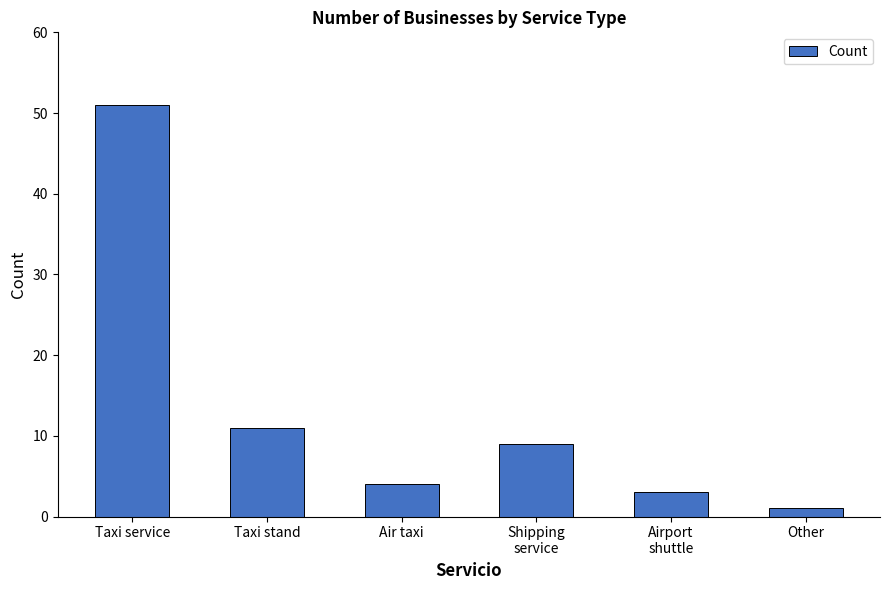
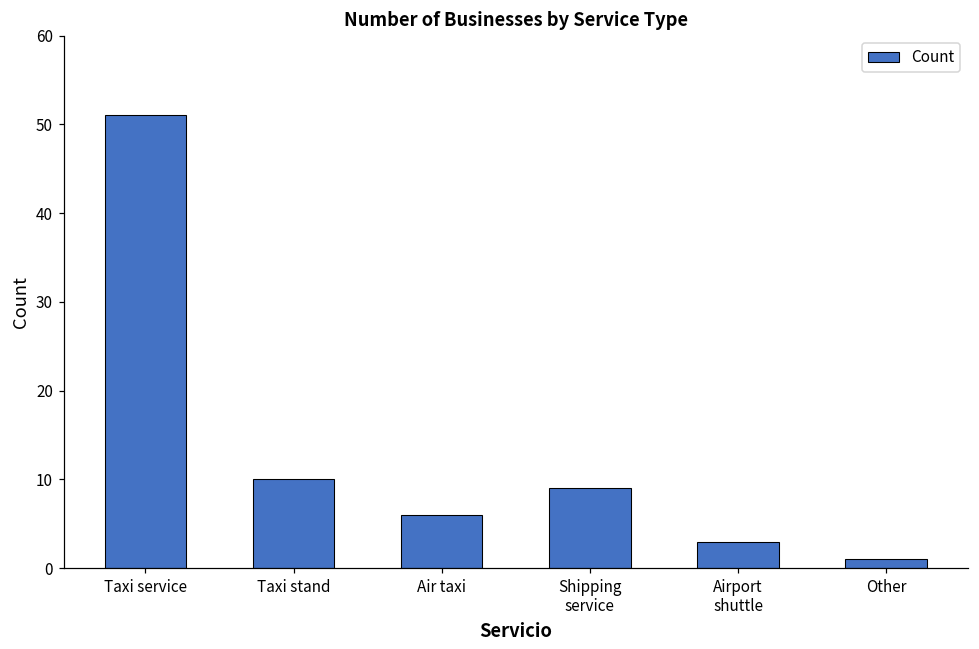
Taxi stand: 11 -> 10
Air taxi: 4 -> 6
